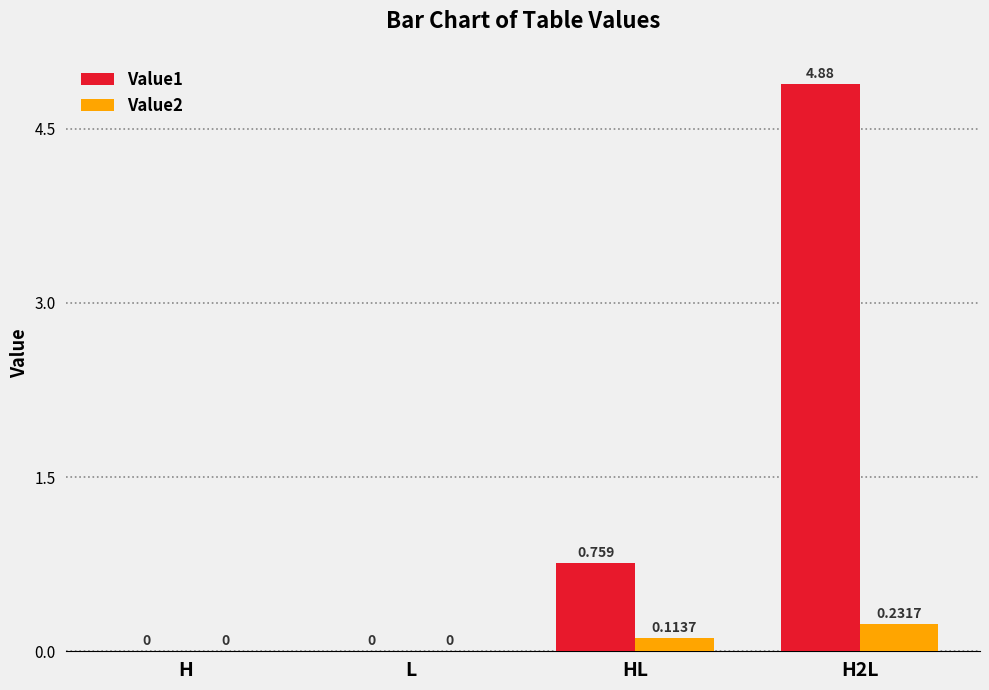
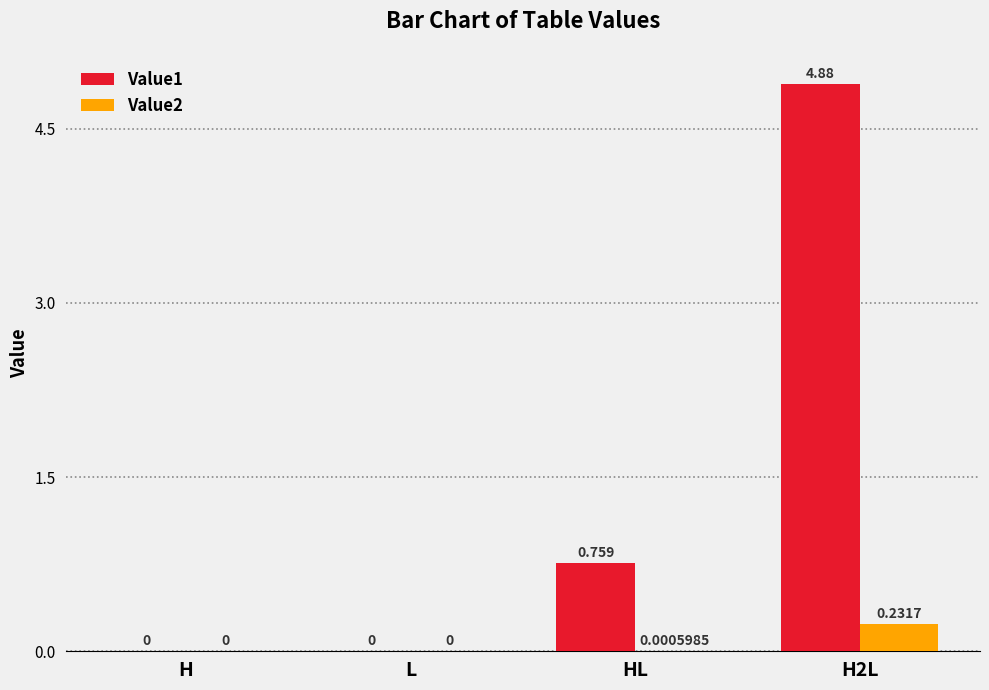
Value2, HL: 0.1137 -> 0.0005985
